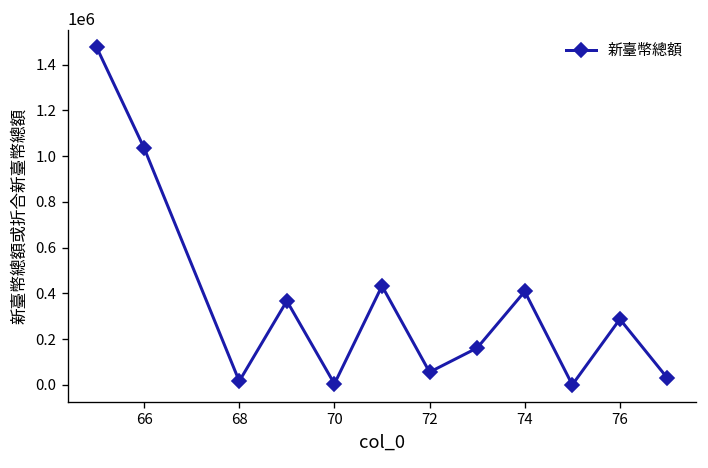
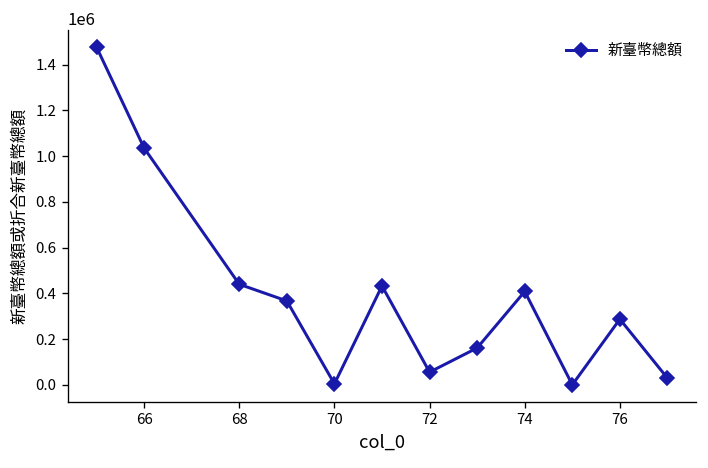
68: 20000 -> 440000
